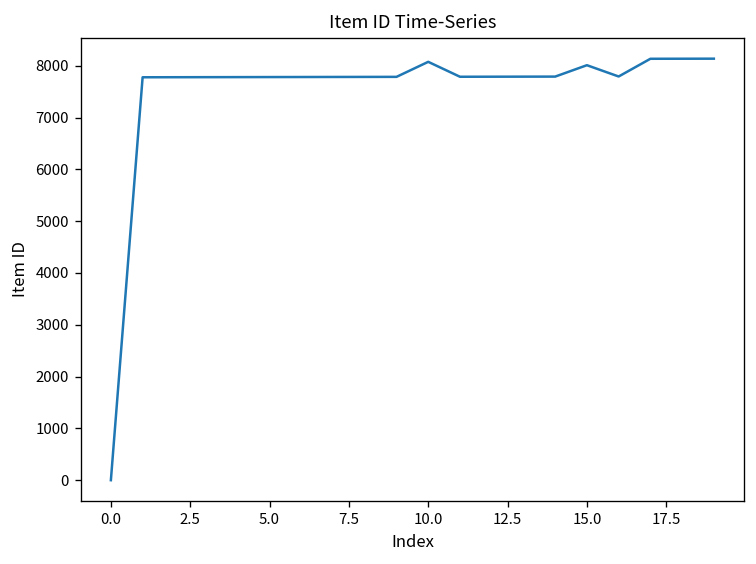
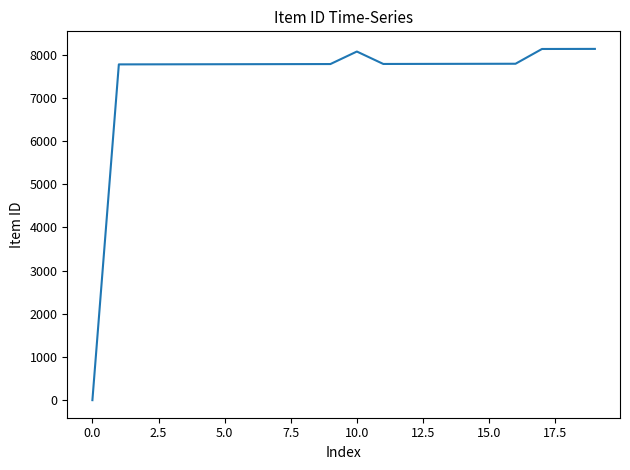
15.0: 8000 -> 7800
